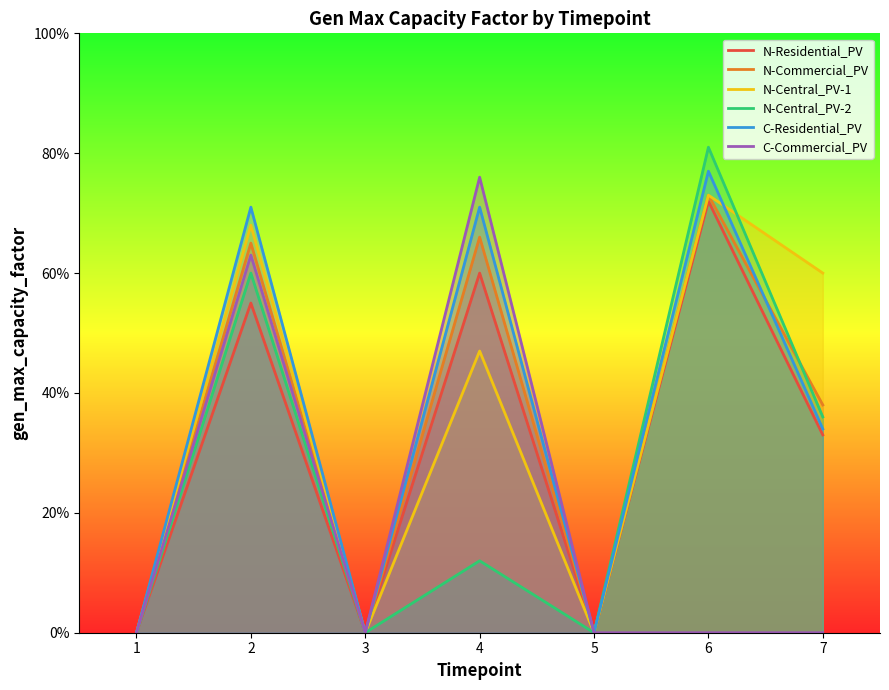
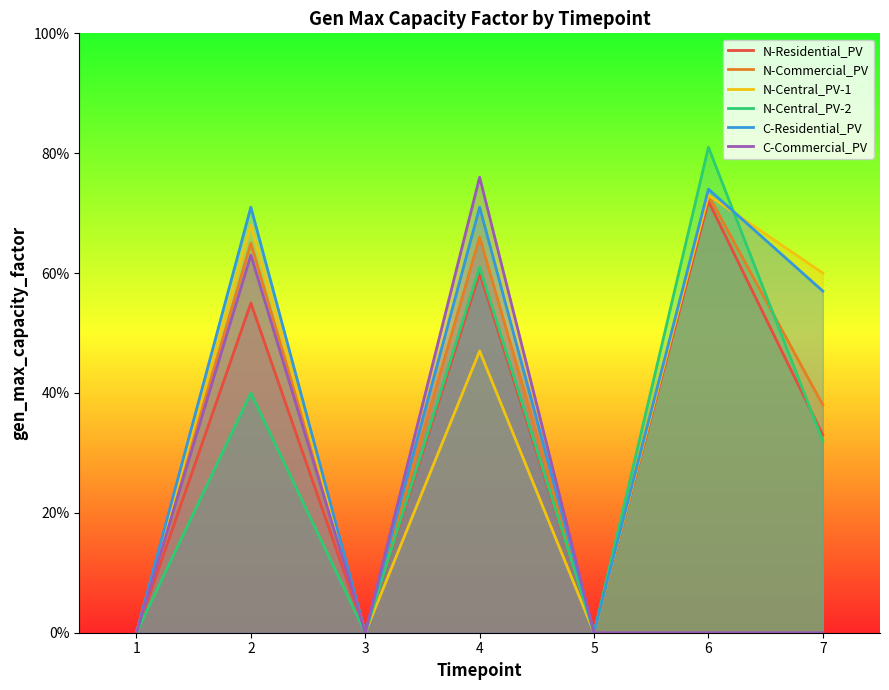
N-Central_PV-2, 2: 60% -> 40%
N-Central_PV-2, 4: 12% -> 61%
C-Residential_PV, 6: 77% -> 74%
N-Central_PV-2, 7: 36% -> 32%
C-Residential_PV, 7: 34% -> 57%
